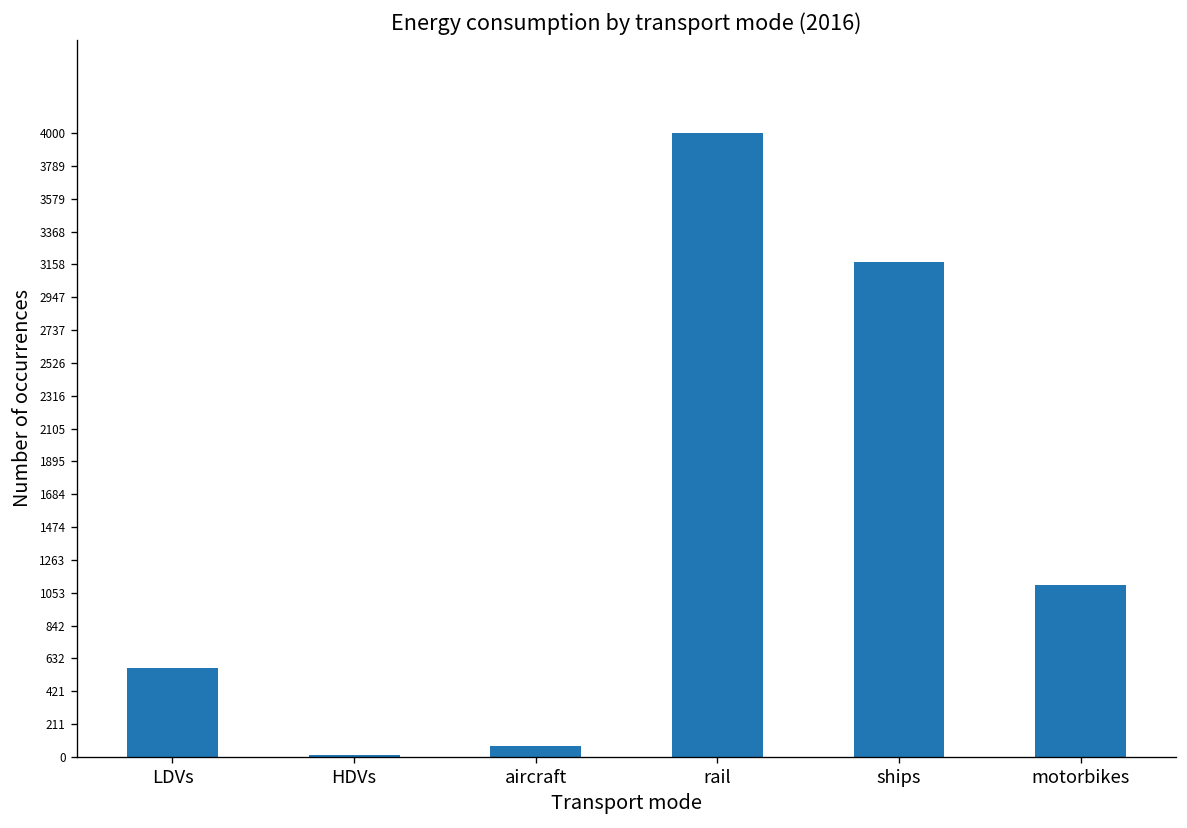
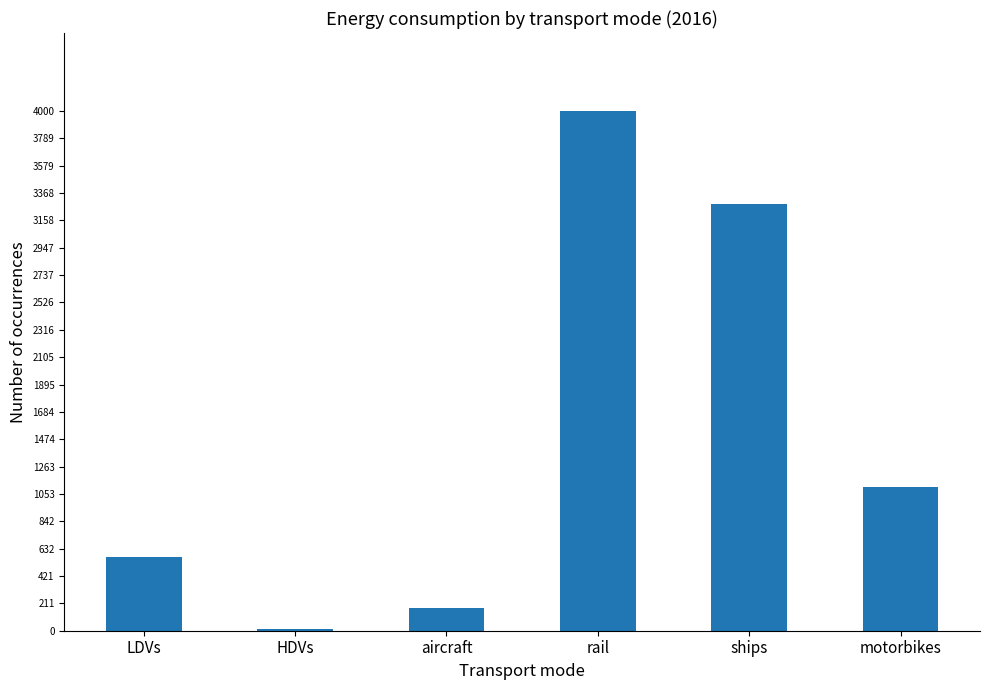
aircraft: 70 -> 170
ships: 3180 -> 3280
